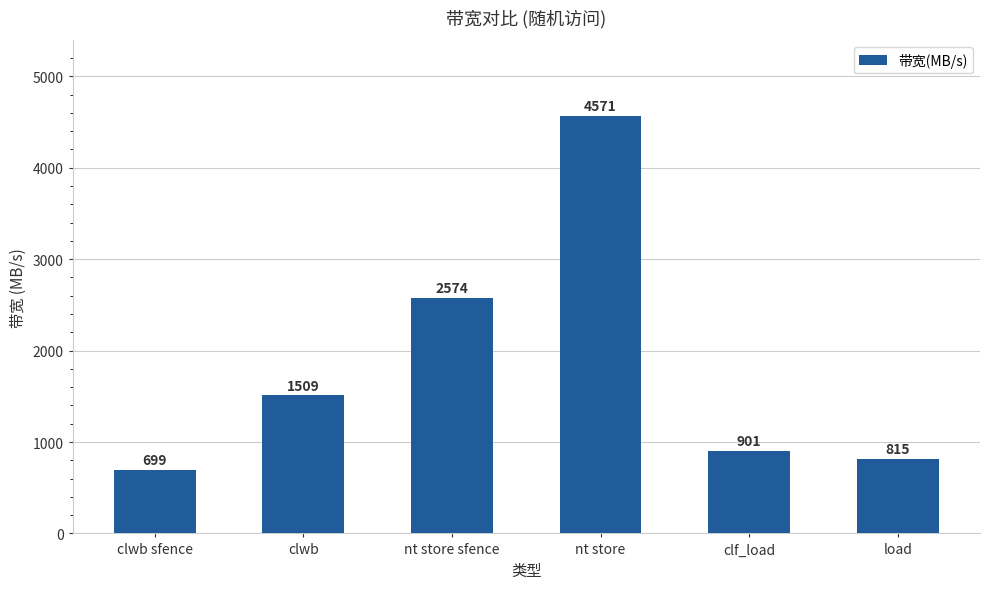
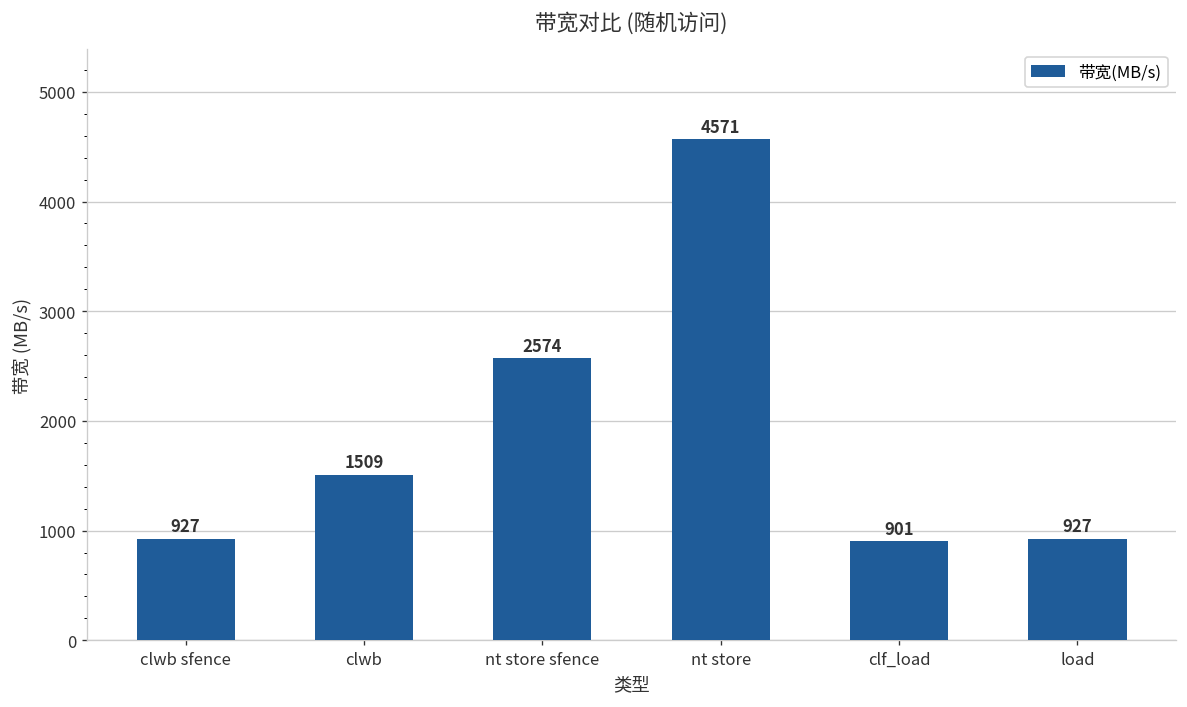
clwb sfence: 699 -> 927
load: 815 -> 927
